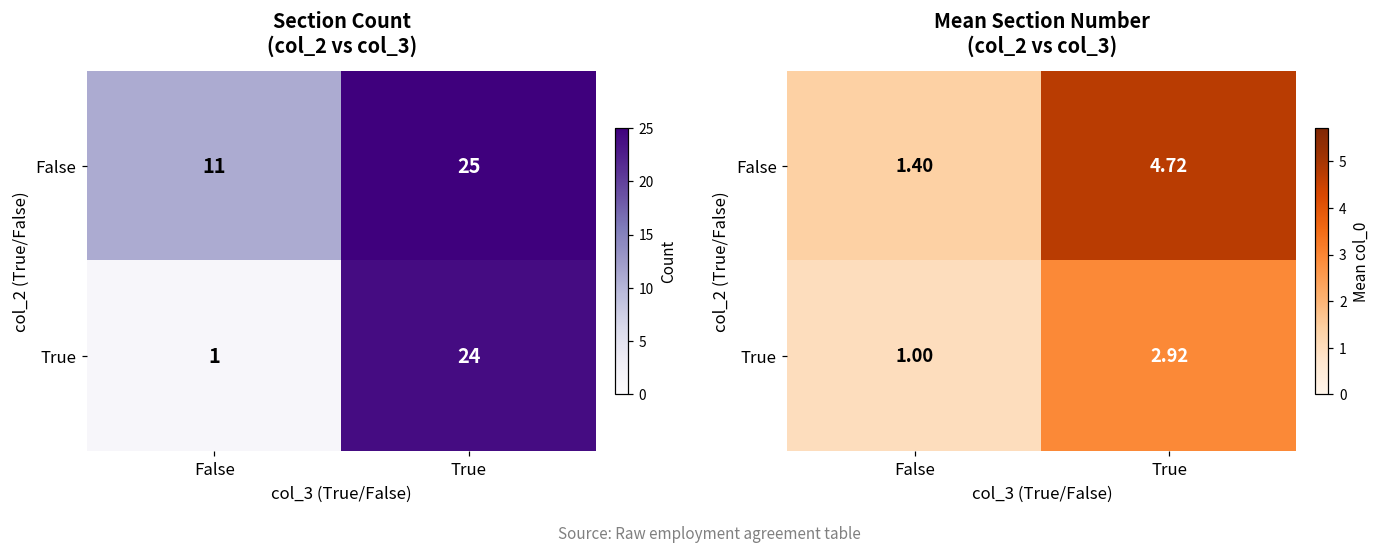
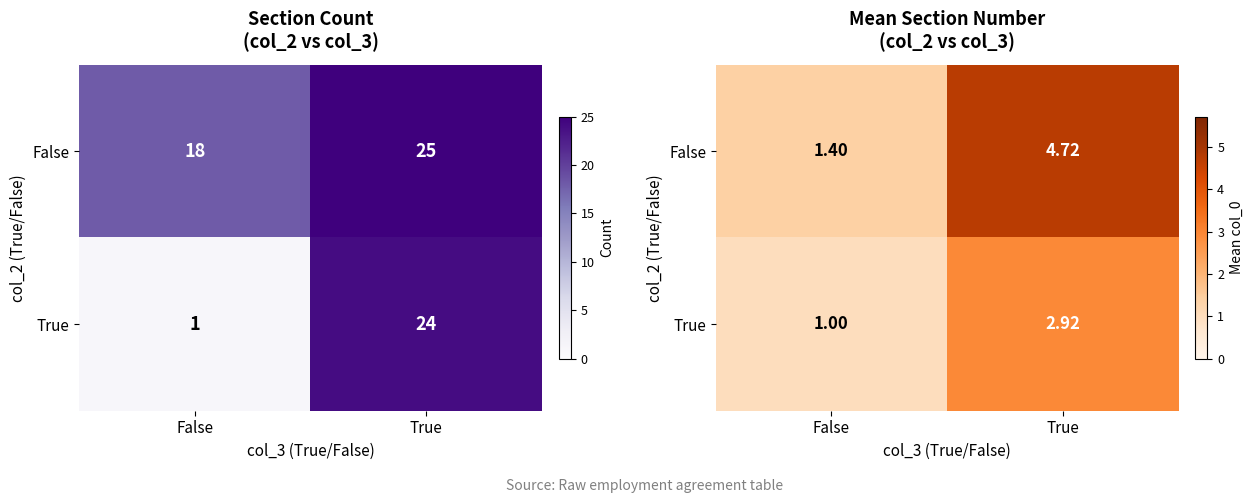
Section Count (col_2 vs col_3), False, False: 11 -> 18
